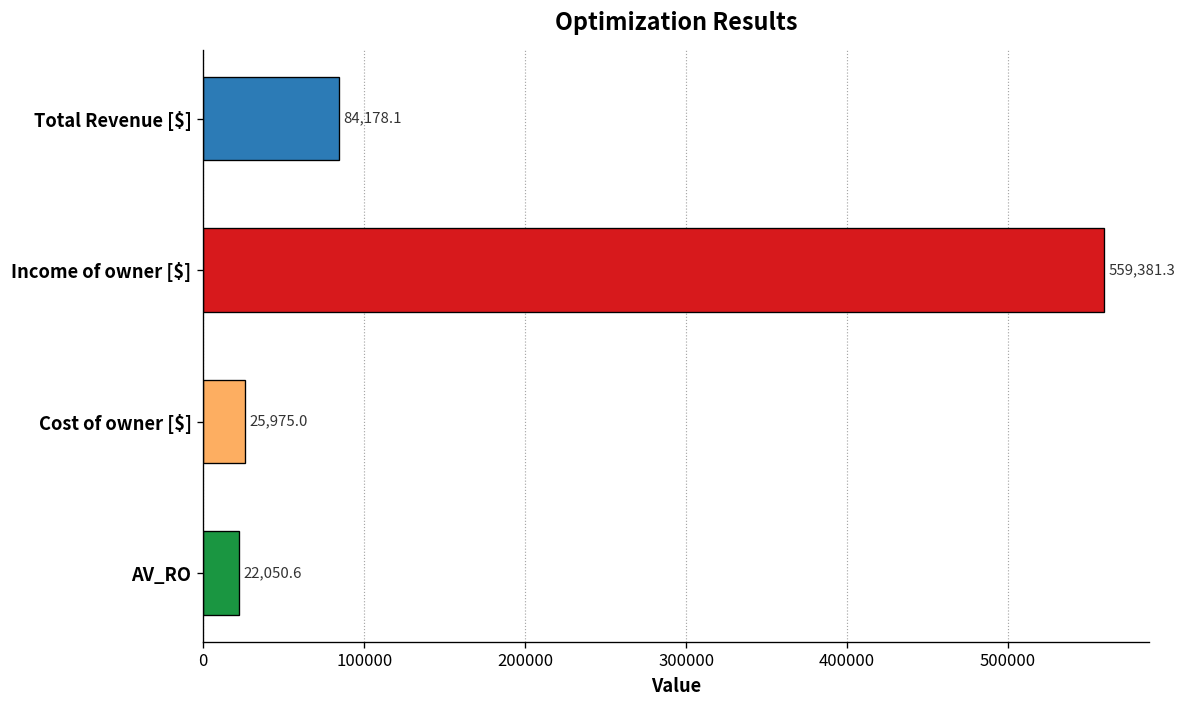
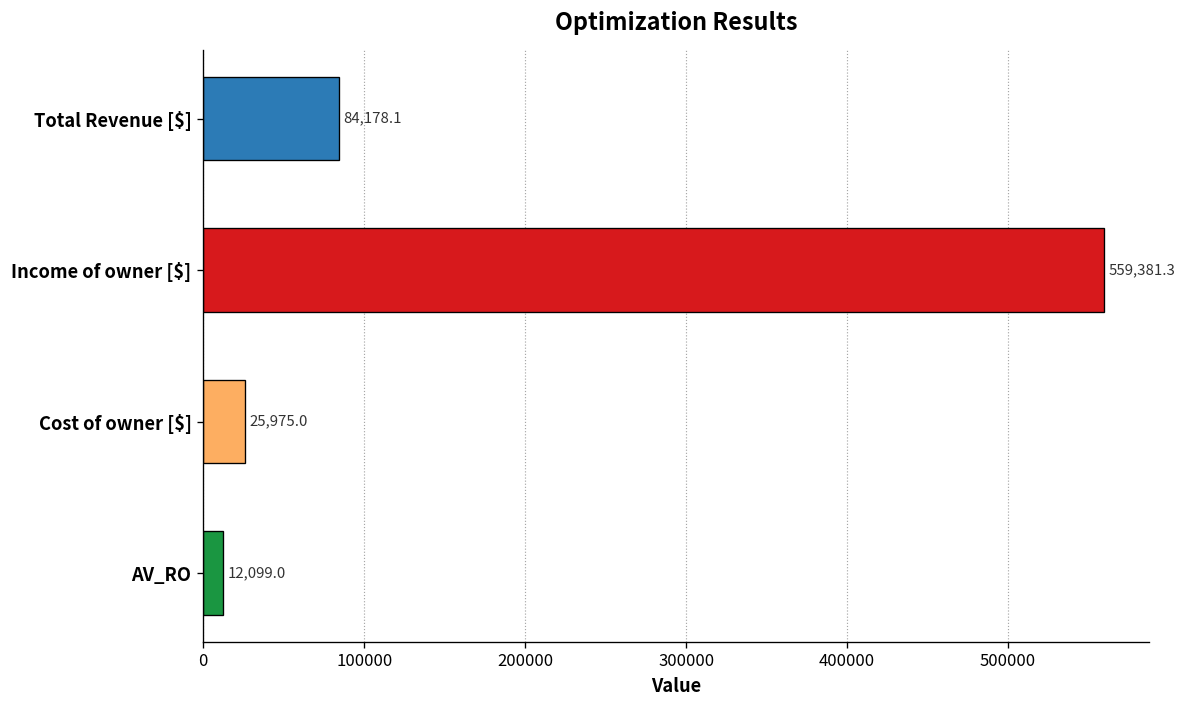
AV_RO: 22,050.6 -> 12,099.0
